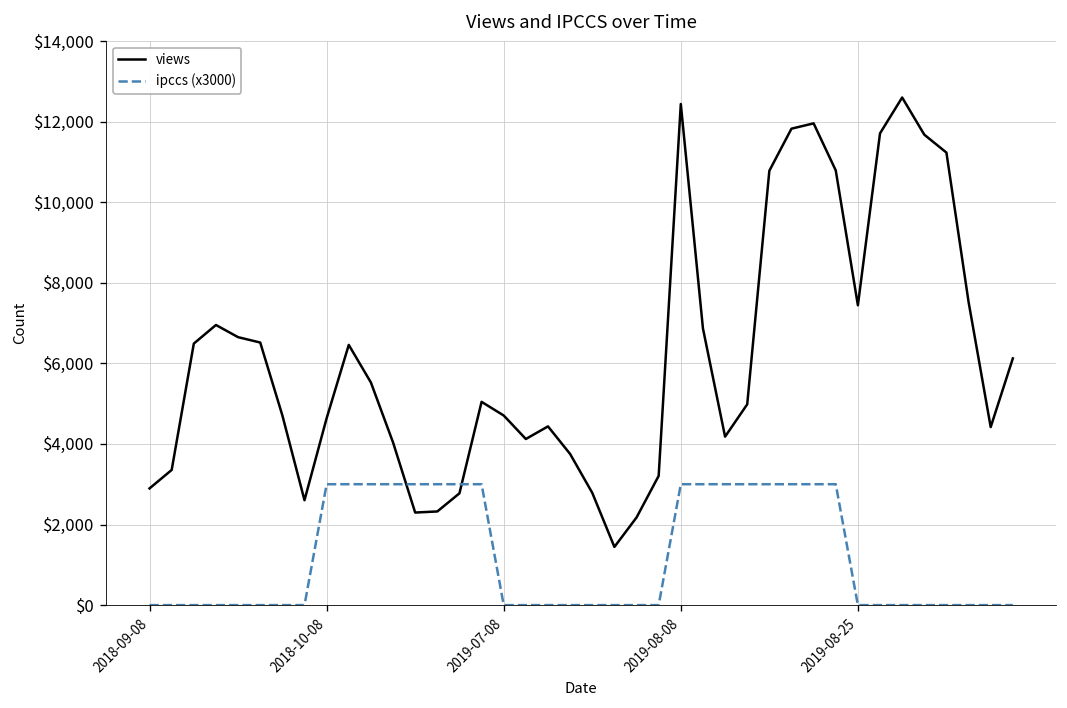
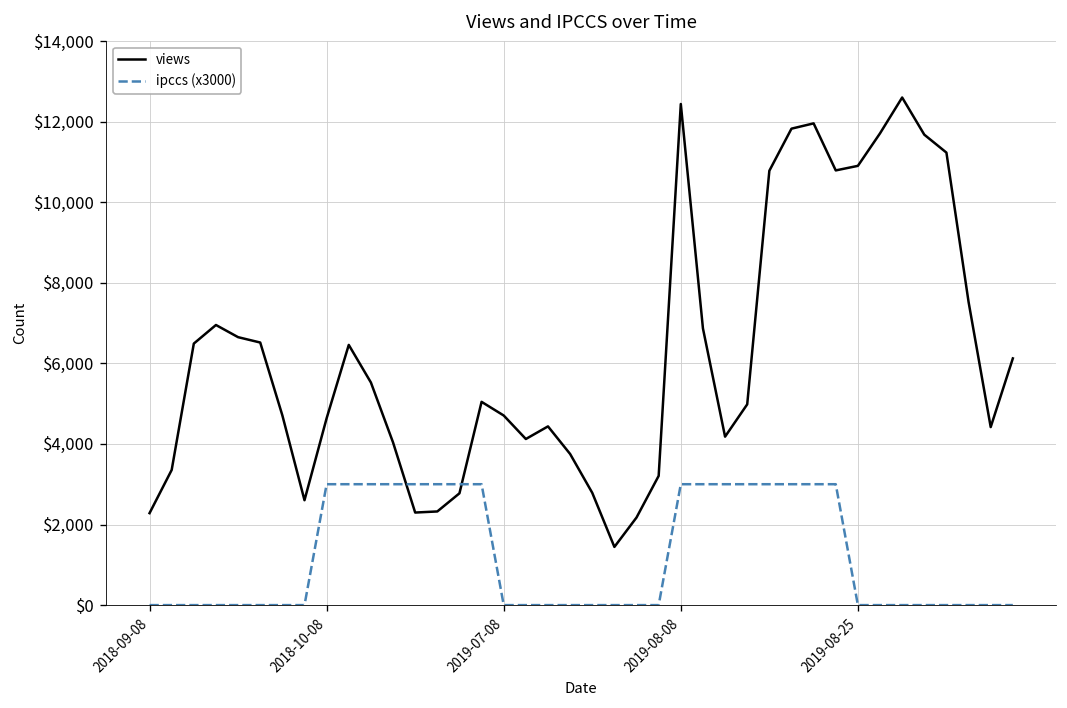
views, 2018-09-08: $2,900 -> $2,300
views, 2019-08-25: $7,400 -> $10,900
